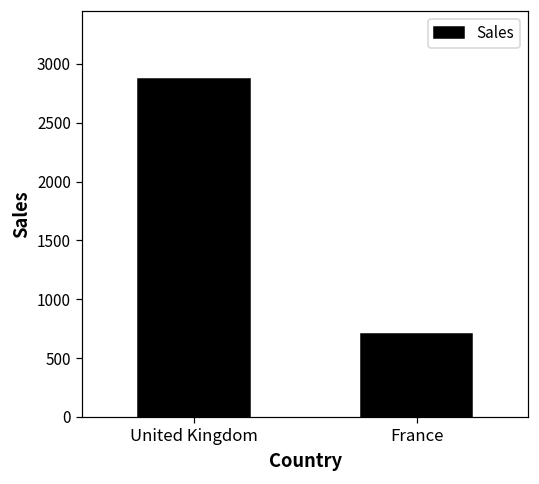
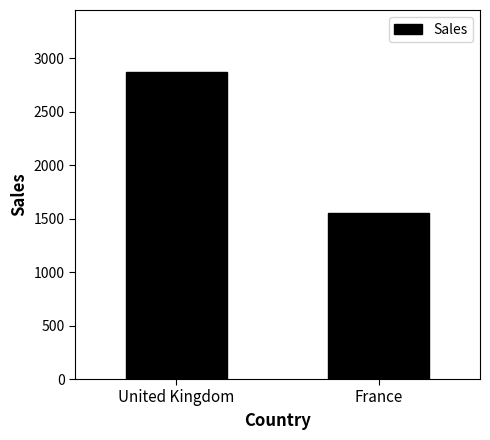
France: 700 -> 1550
